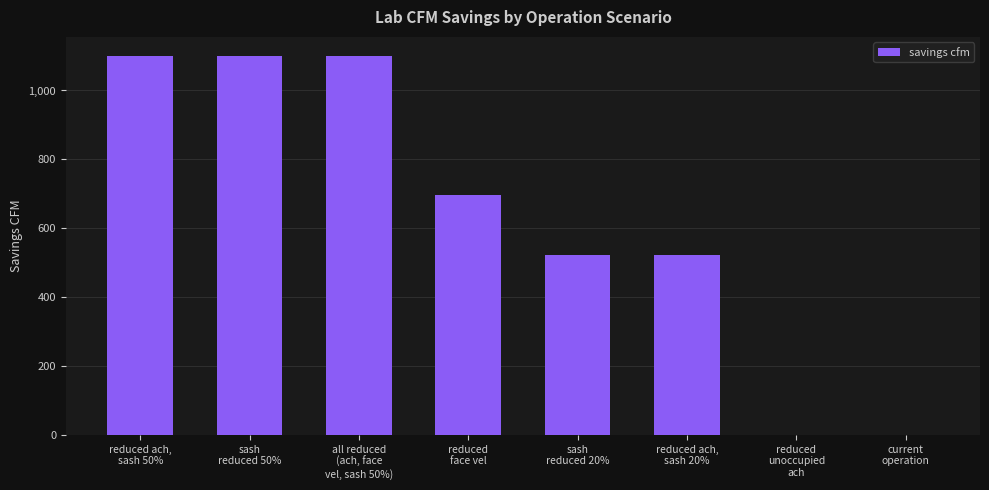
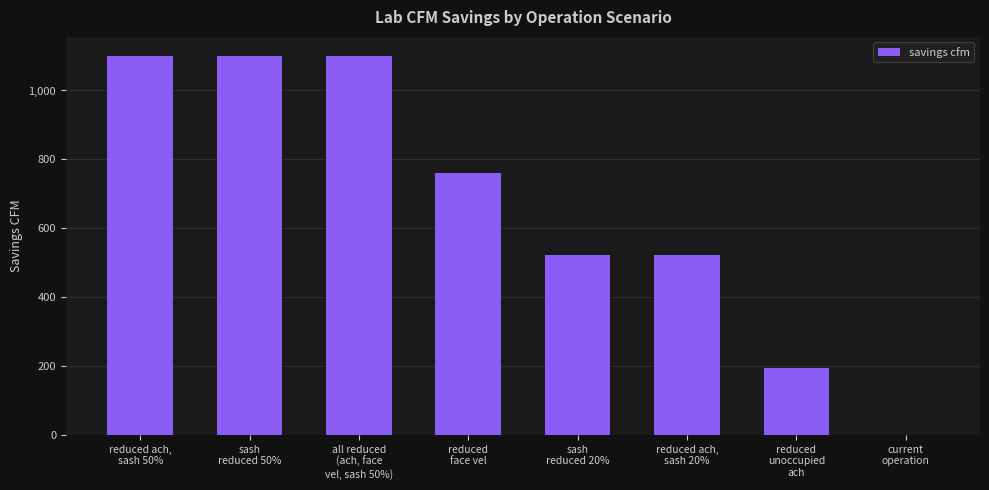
reduced face vel: 700 -> 760
reduced unoccupied ach: 0 -> 190
